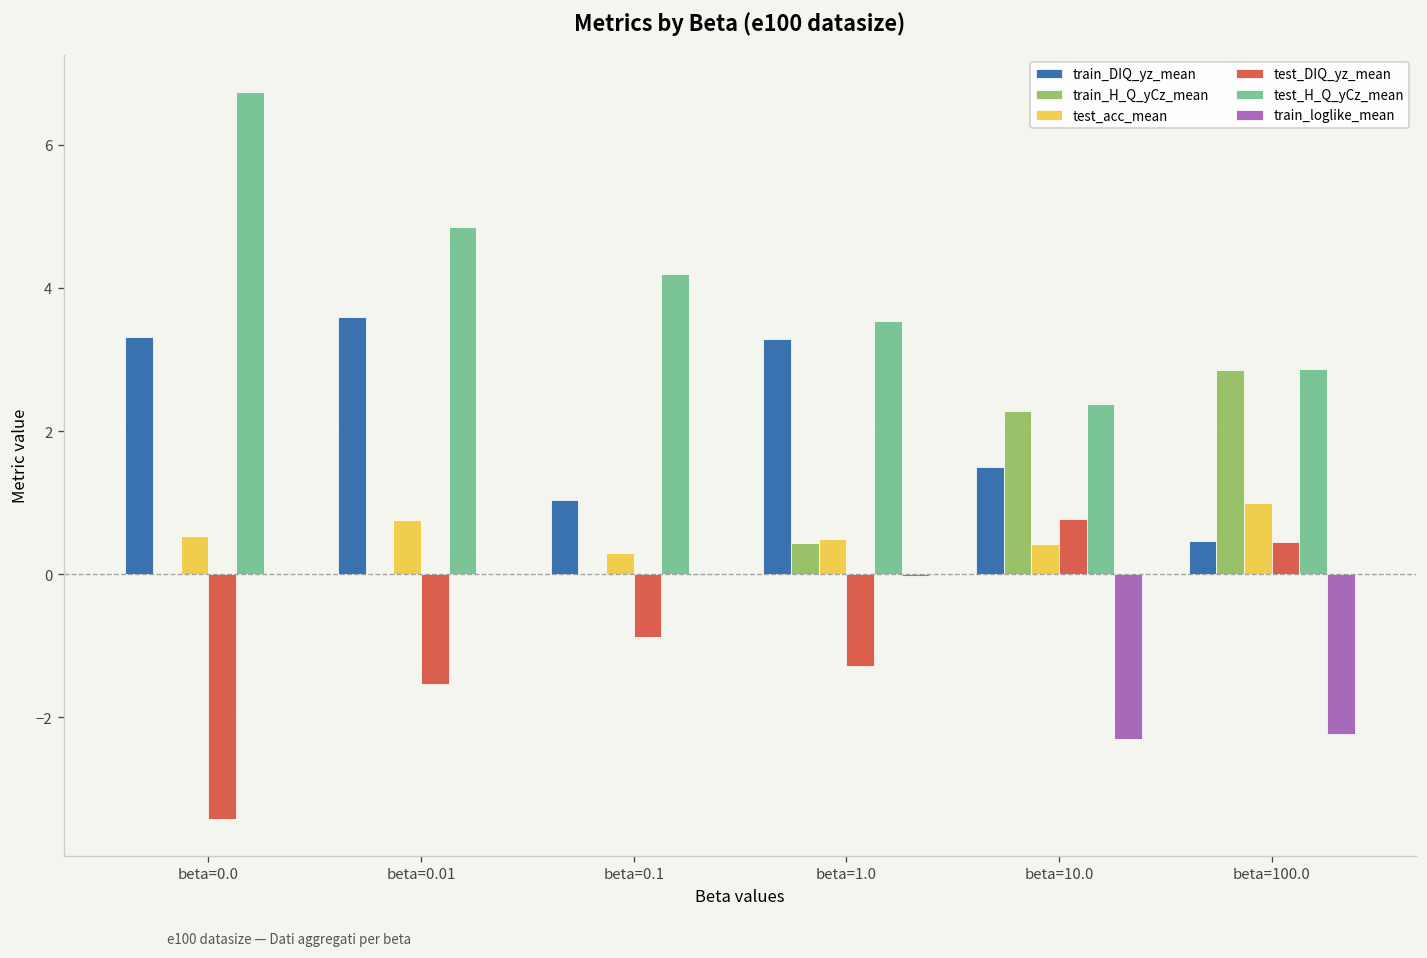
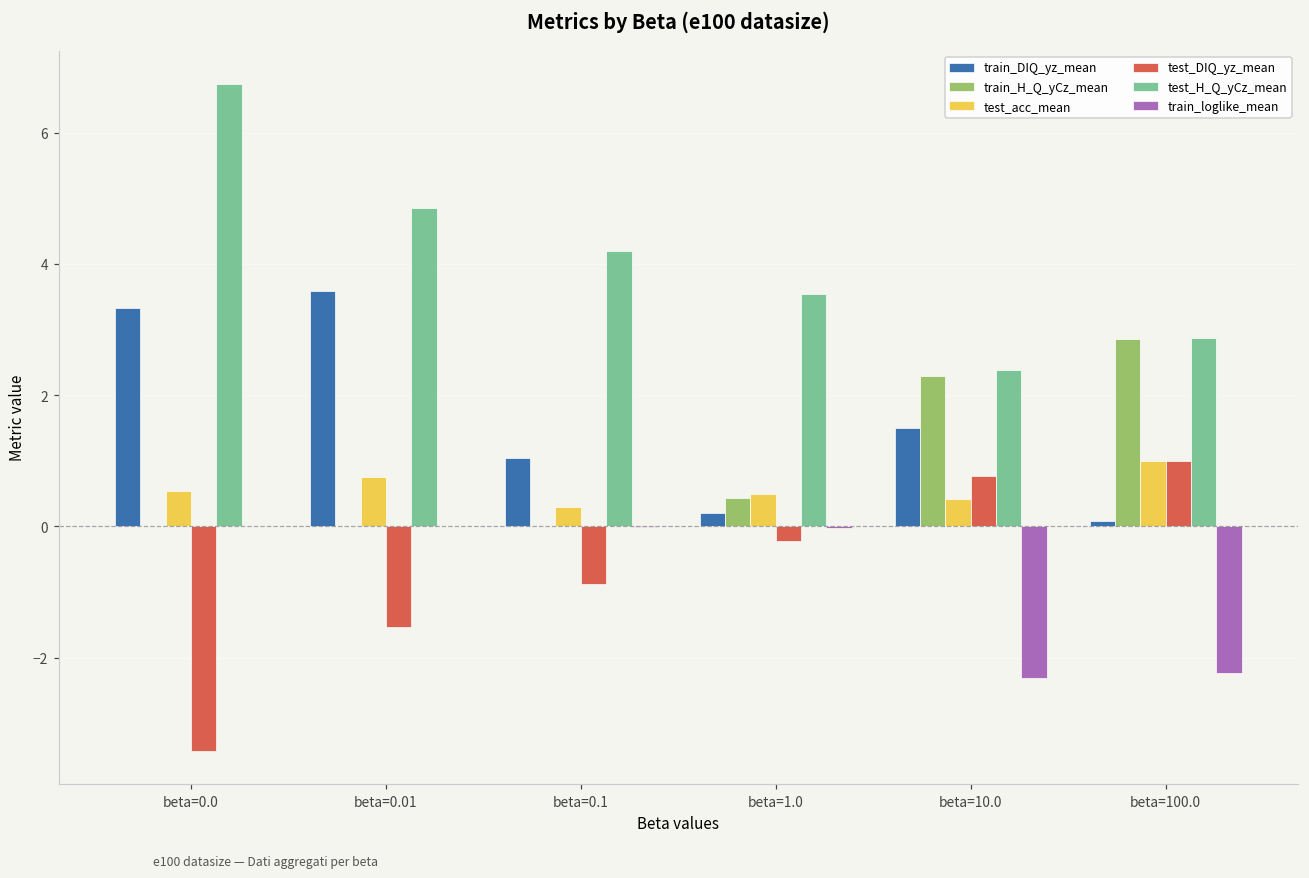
train_DIQ_yz_mean, beta=1.0: 3.3 -> 0.2
test_DIQ_yz_mean, beta=1.0: -1.3 -> -0.2
train_DIQ_yz_mean, beta=100.0: 0.5 -> 0.1
test_DIQ_yz_mean, beta=100.0: 0.5 -> 1.0
